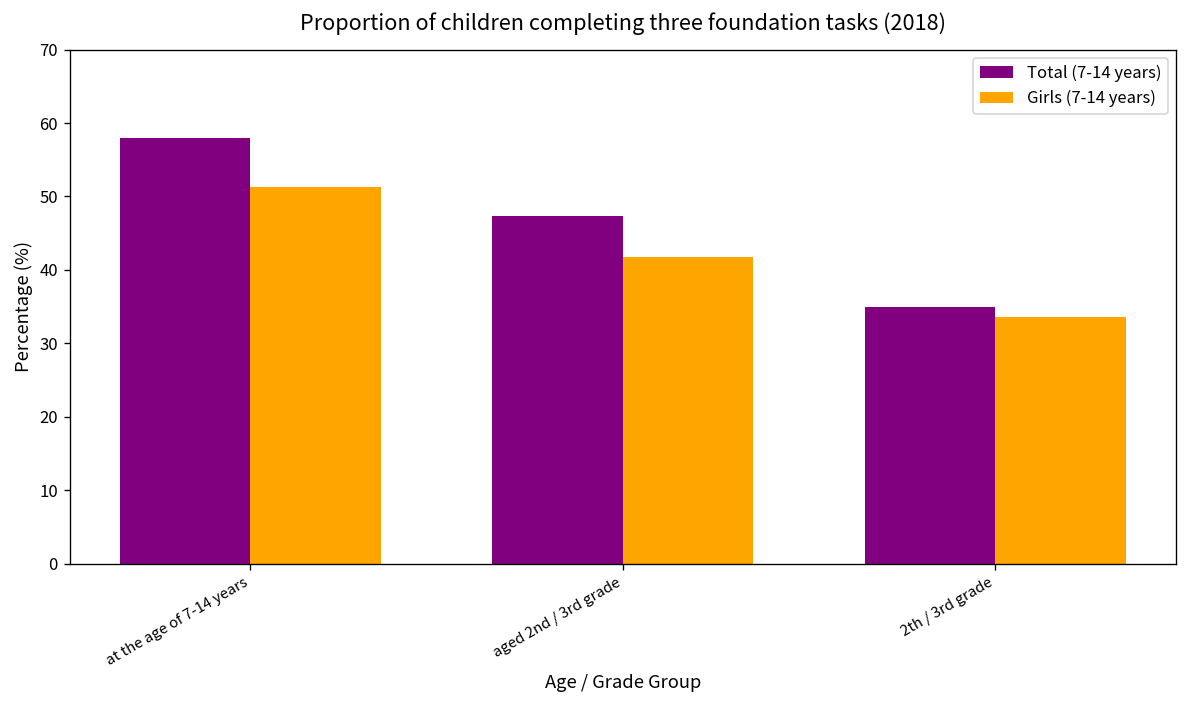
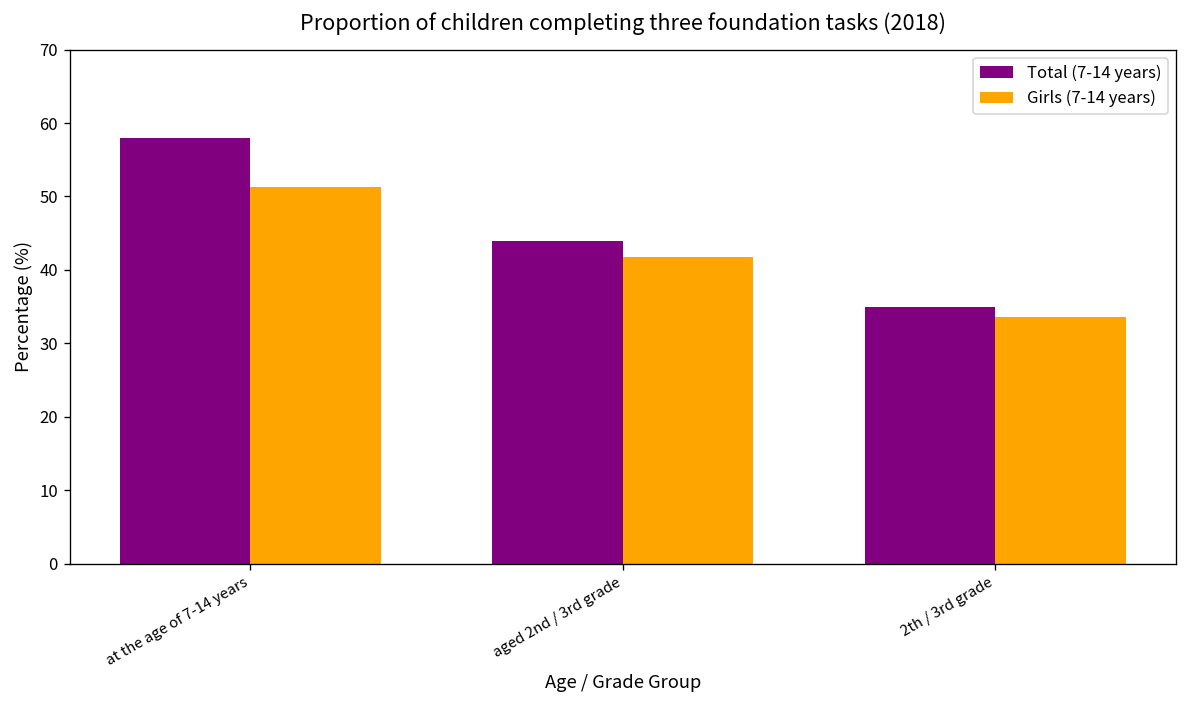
Total (7-14 years), aged 2nd / 3rd grade: 47 -> 44
